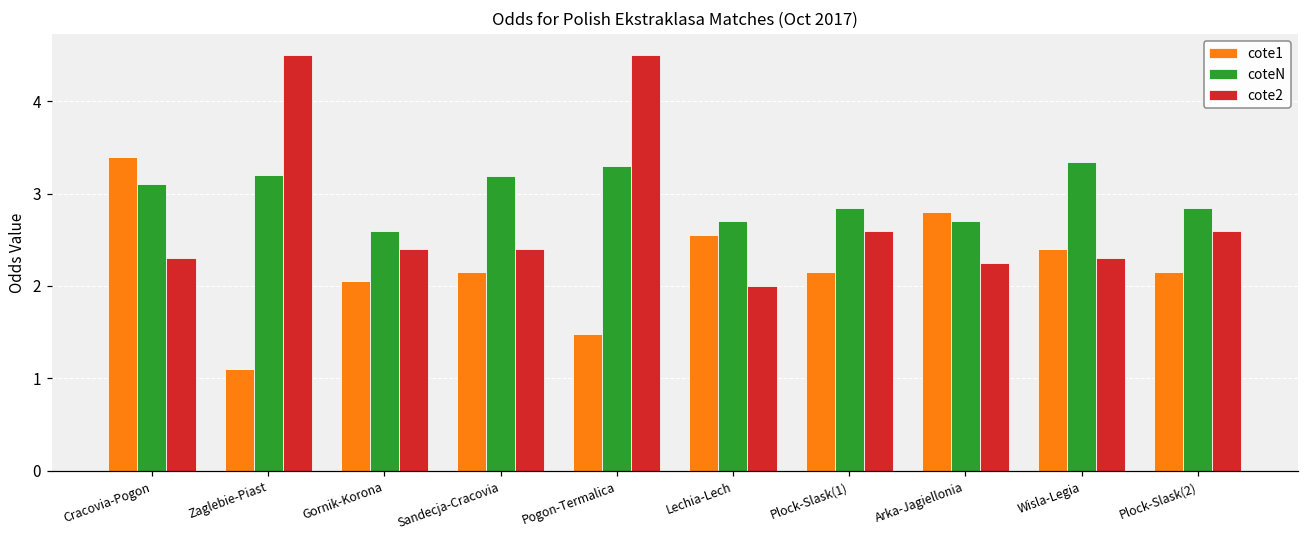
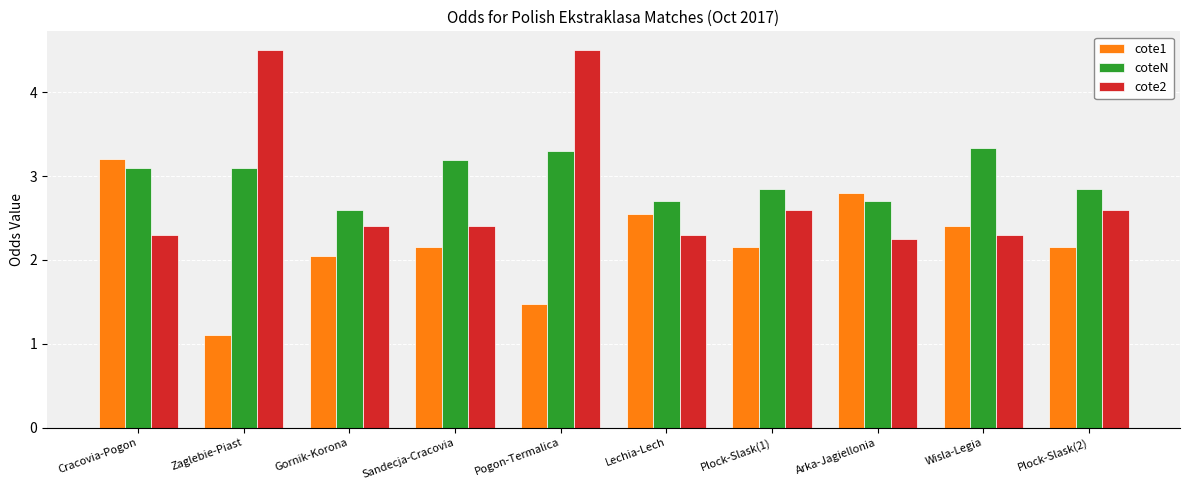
cote1, Cracovia-Pogon: 3.4 -> 3.2
coteN, Zaglebie-Piast: 3.2 -> 3.1
cote2, Lechia-Lech: 2.0 -> 2.3
